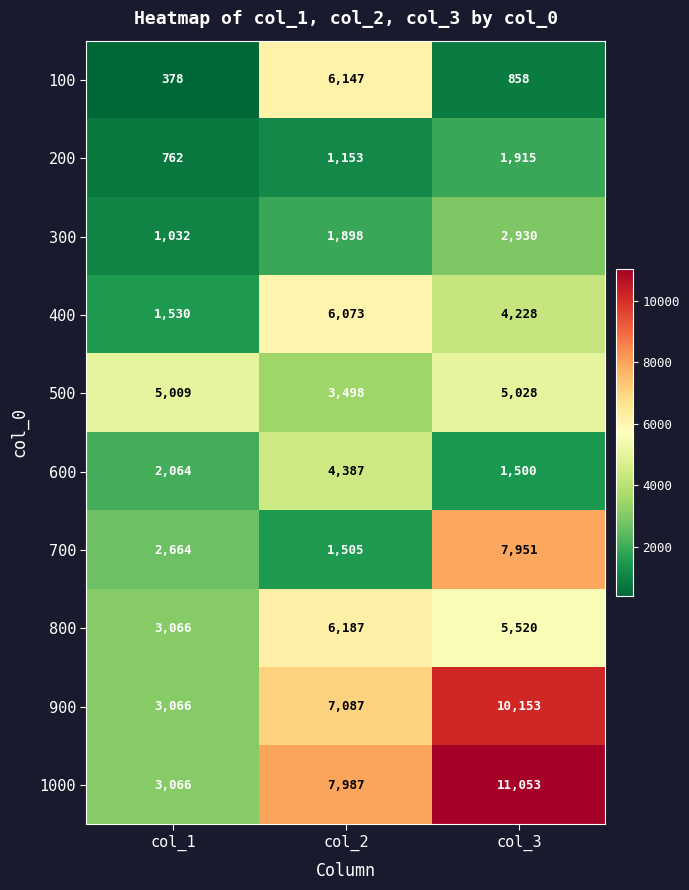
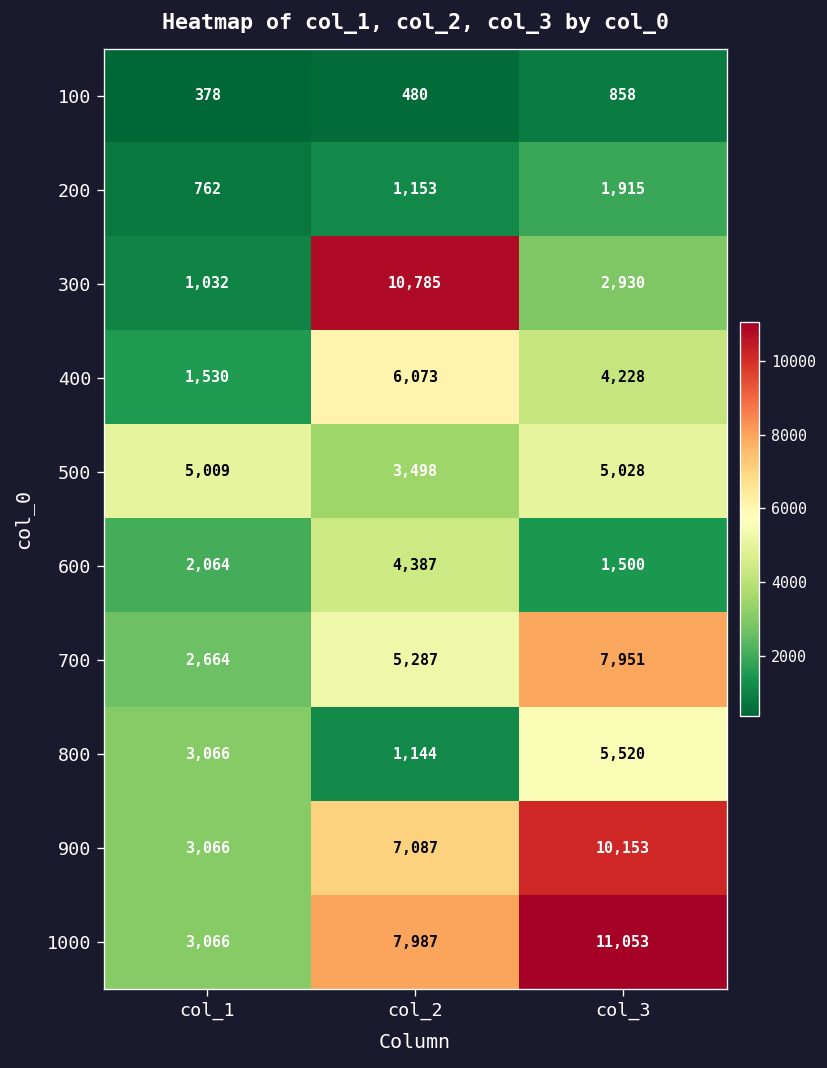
100, col_2: 6,147 -> 480
300, col_2: 1,898 -> 10,785
700, col_2: 1,505 -> 5,287
800, col_2: 6,187 -> 1,144
